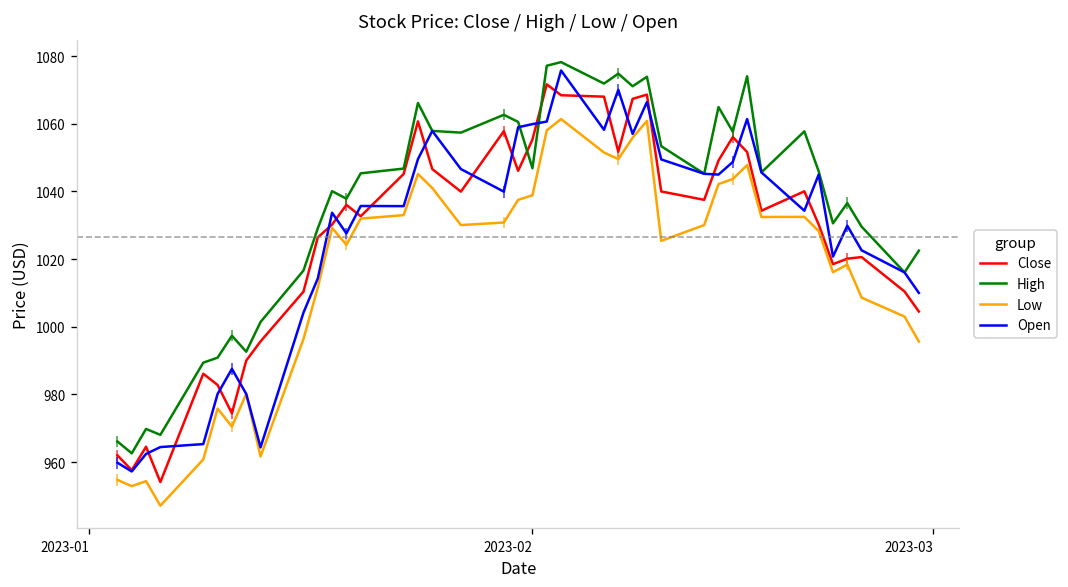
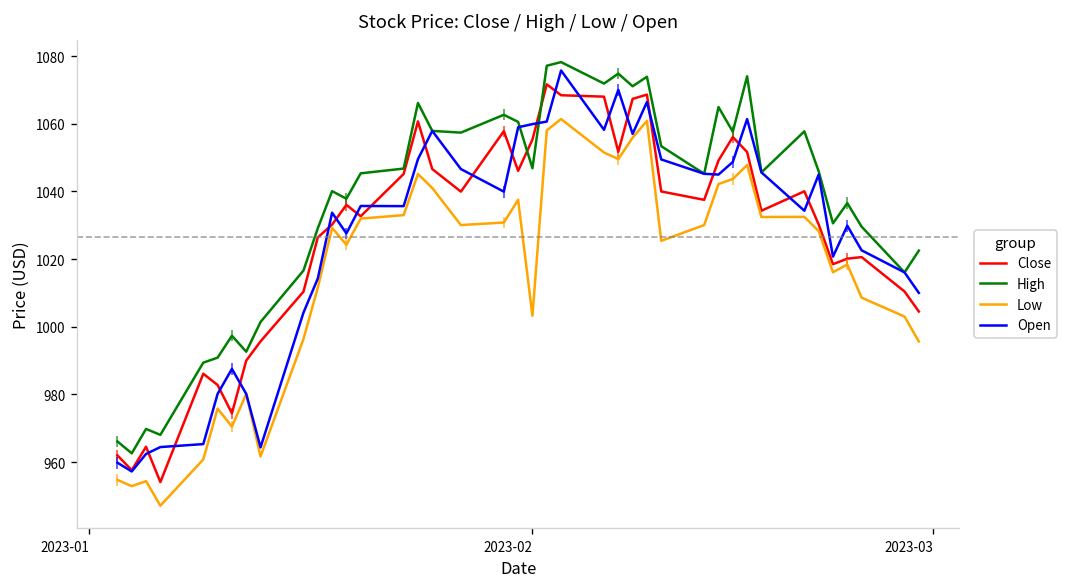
Low, 2023-02: 1039 -> 1003
